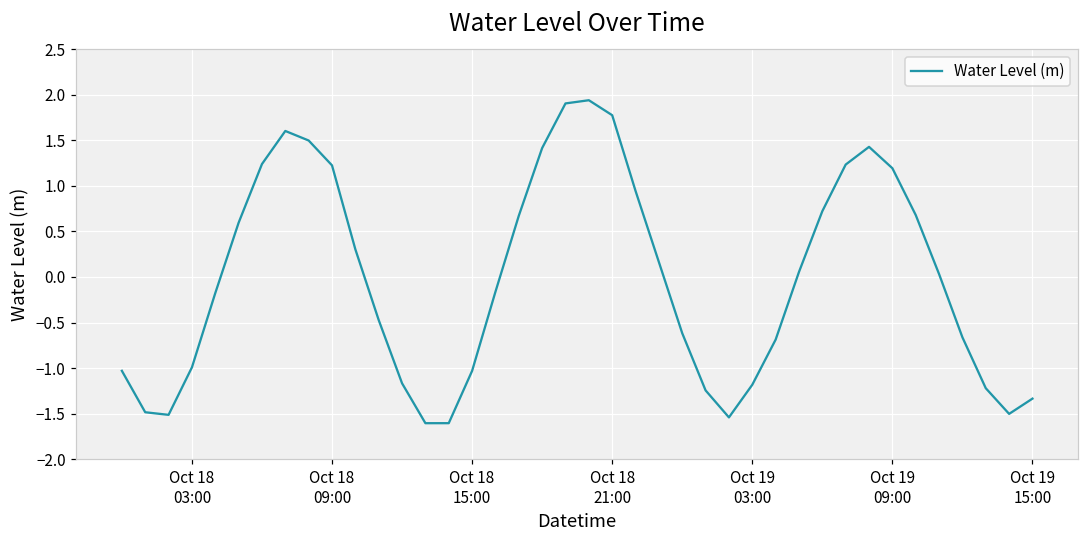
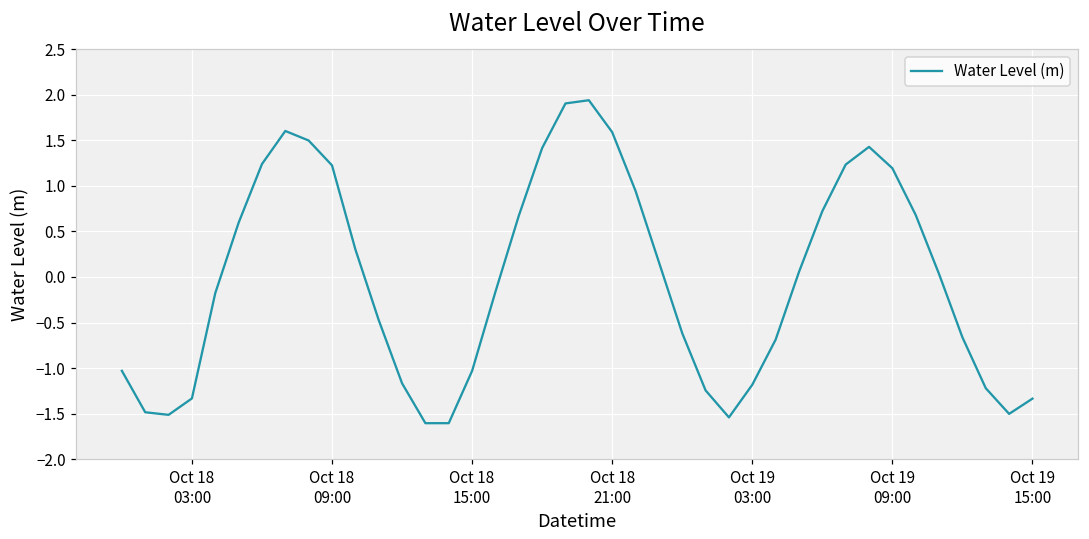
Oct 18 03:00: -1.0 -> -1.3
Oct 18 21:00: 1.8 -> 1.6
